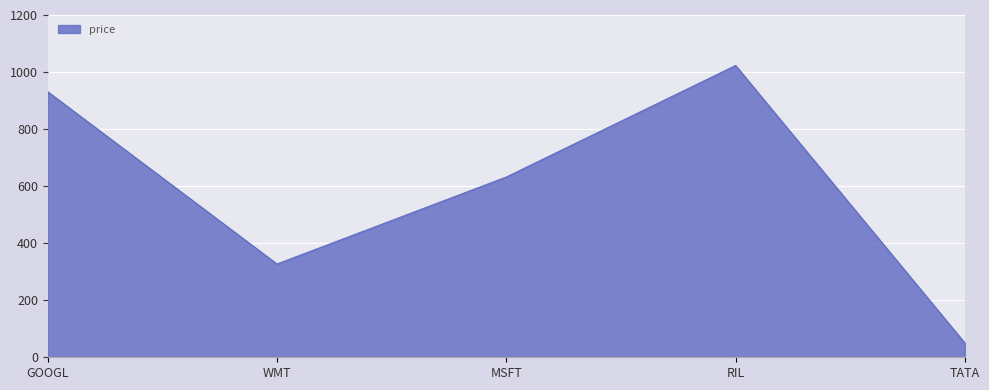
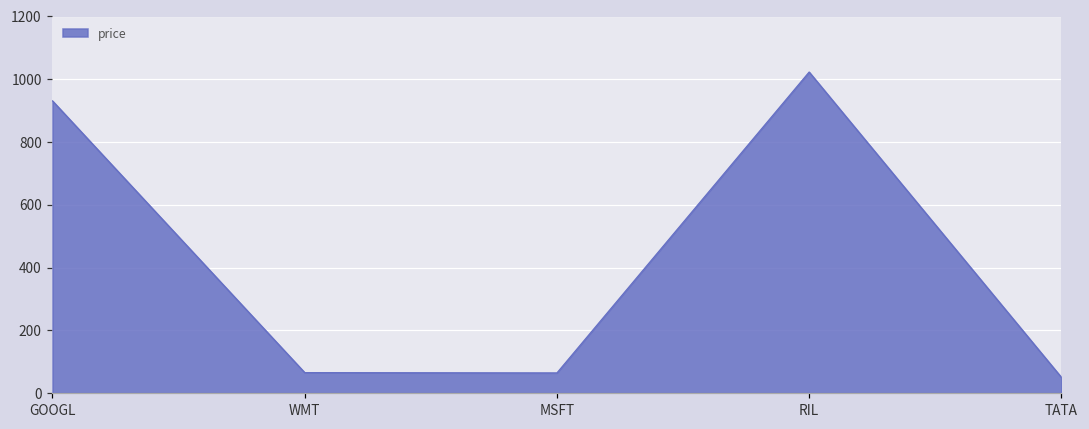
WMT: 330 -> 70
MSFT: 630 -> 60
